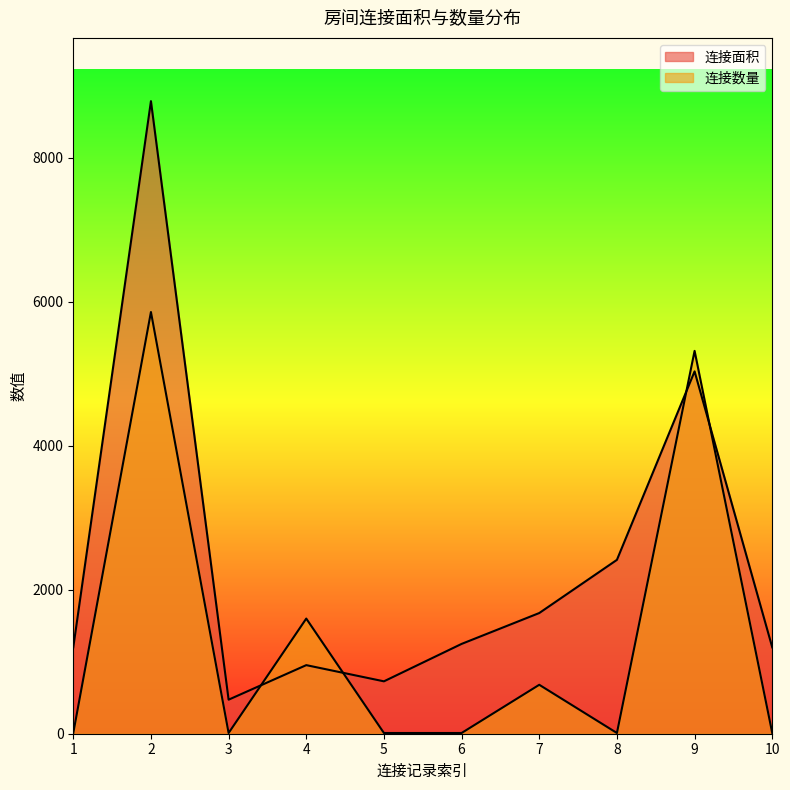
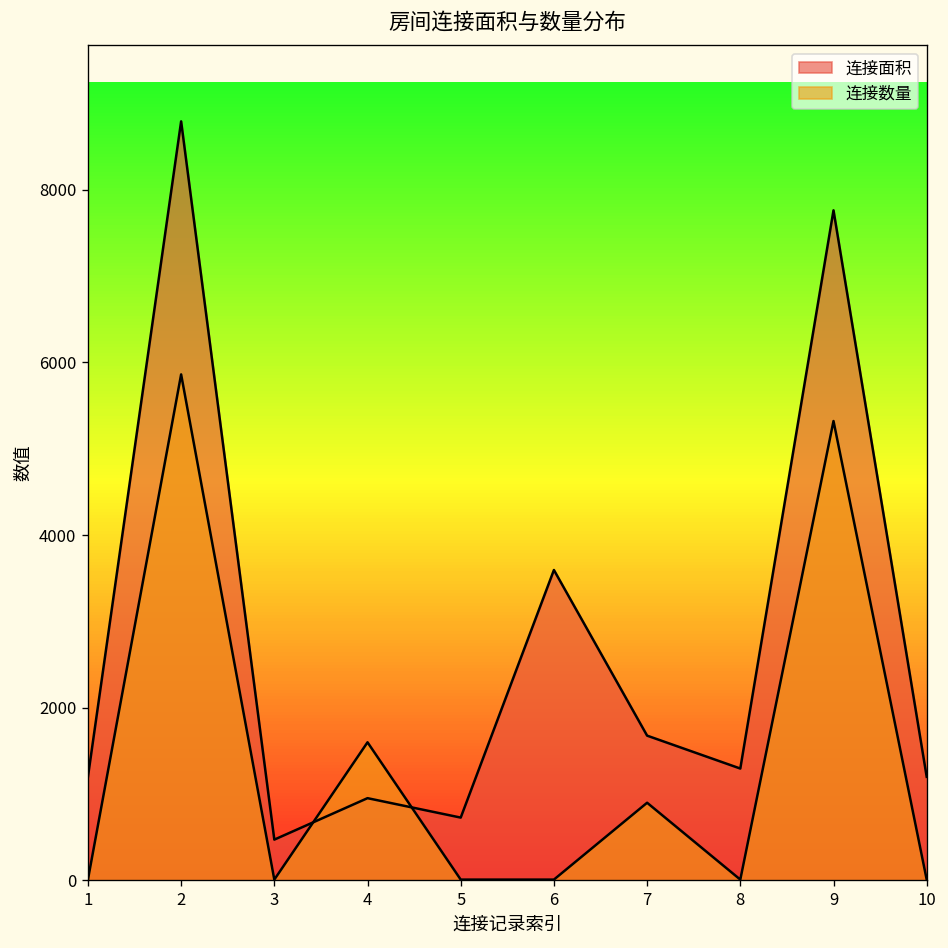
连接面积, 6: 1200 -> 3600
连接数量, 7: 700 -> 900
连接面积, 8: 2400 -> 1300
连接面积, 9: 5000 -> 7800
